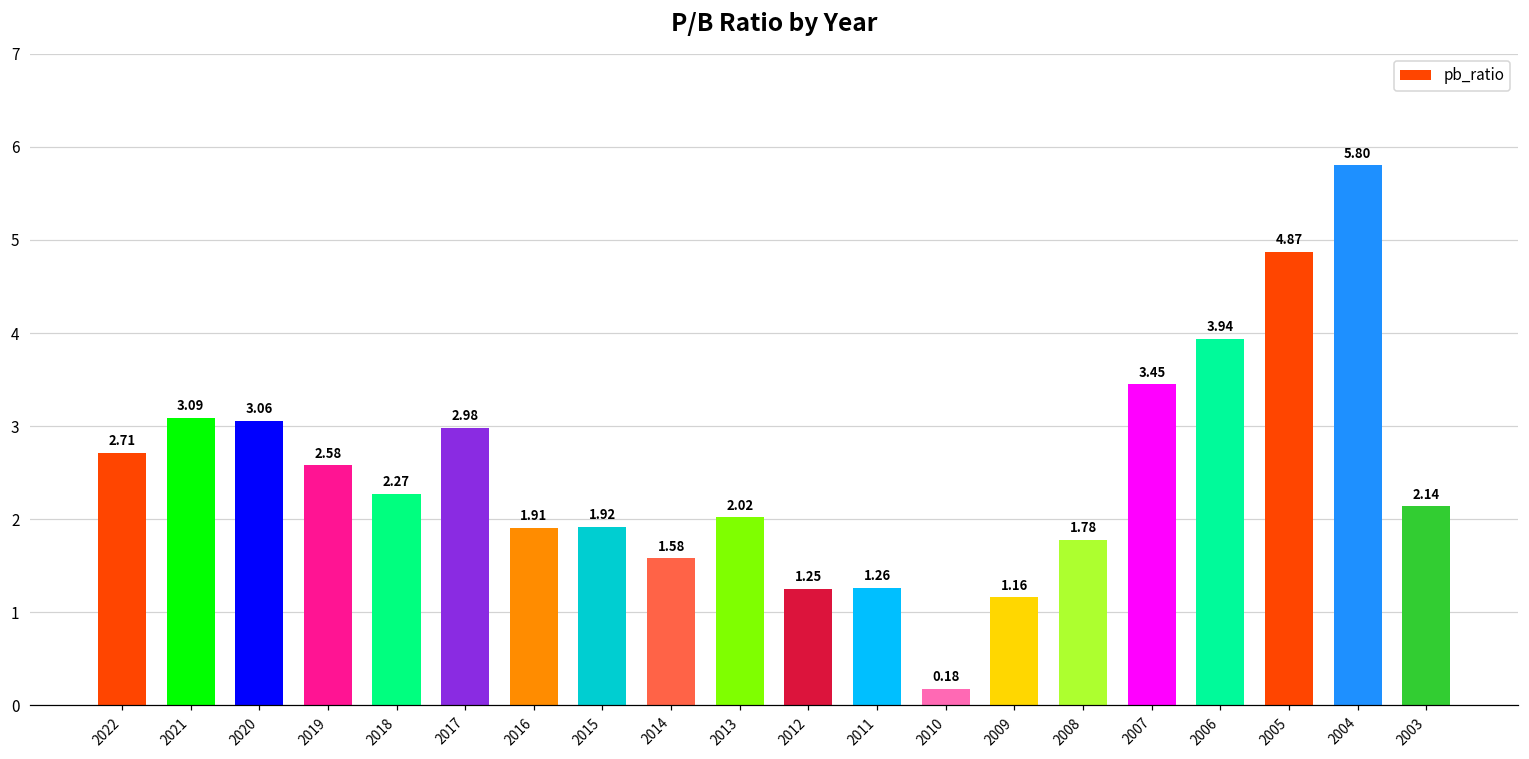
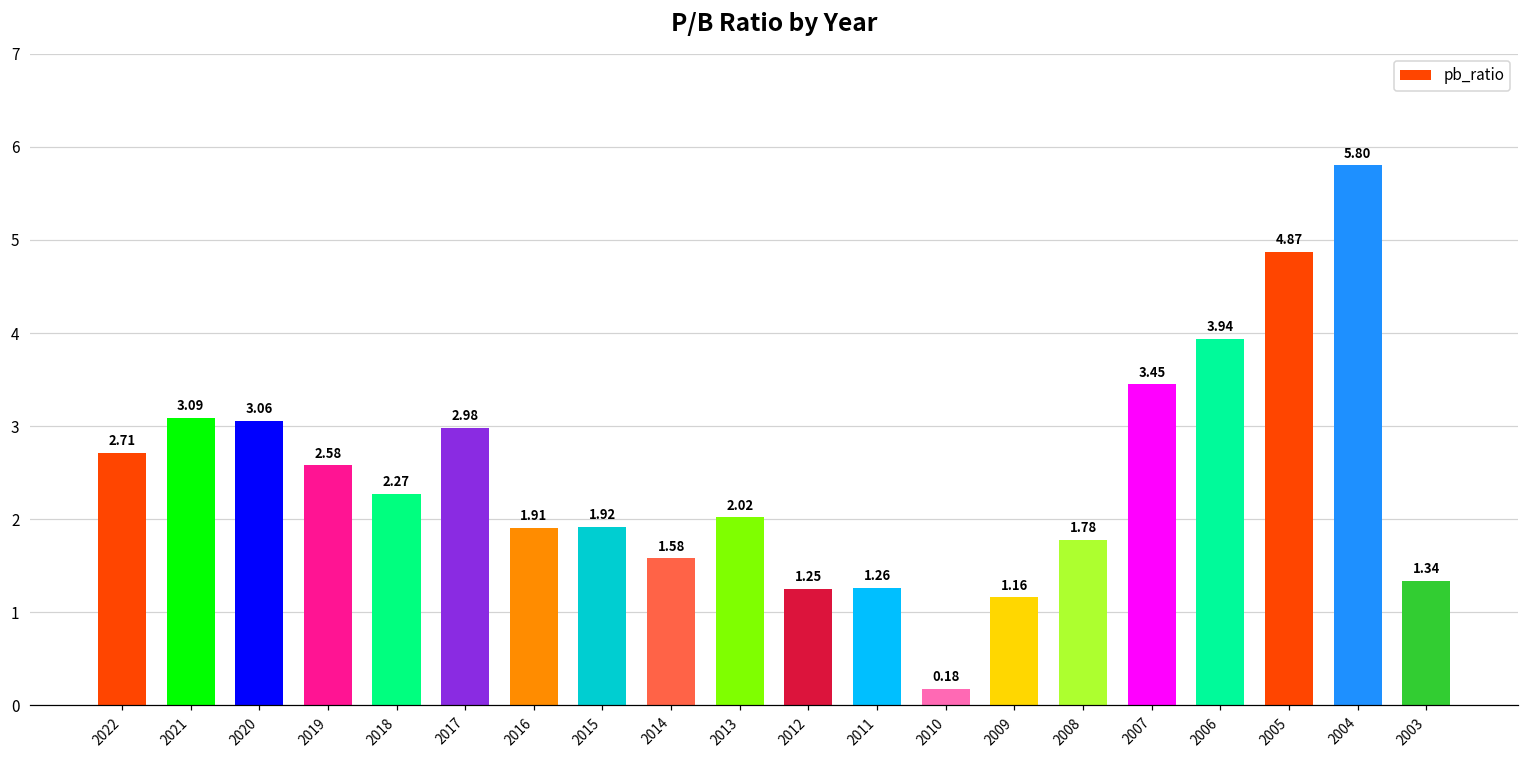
2003: 2.14 -> 1.34
